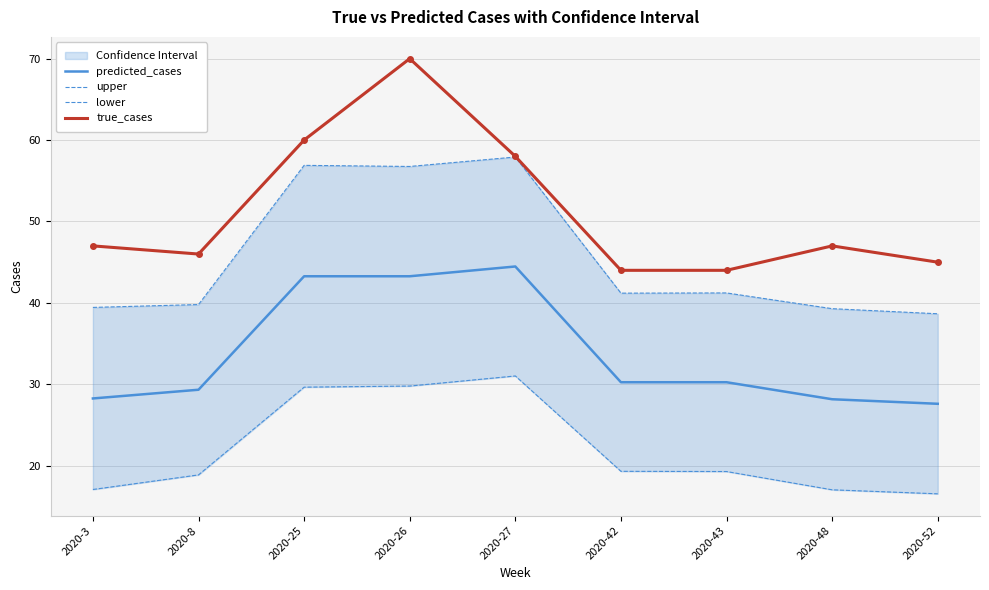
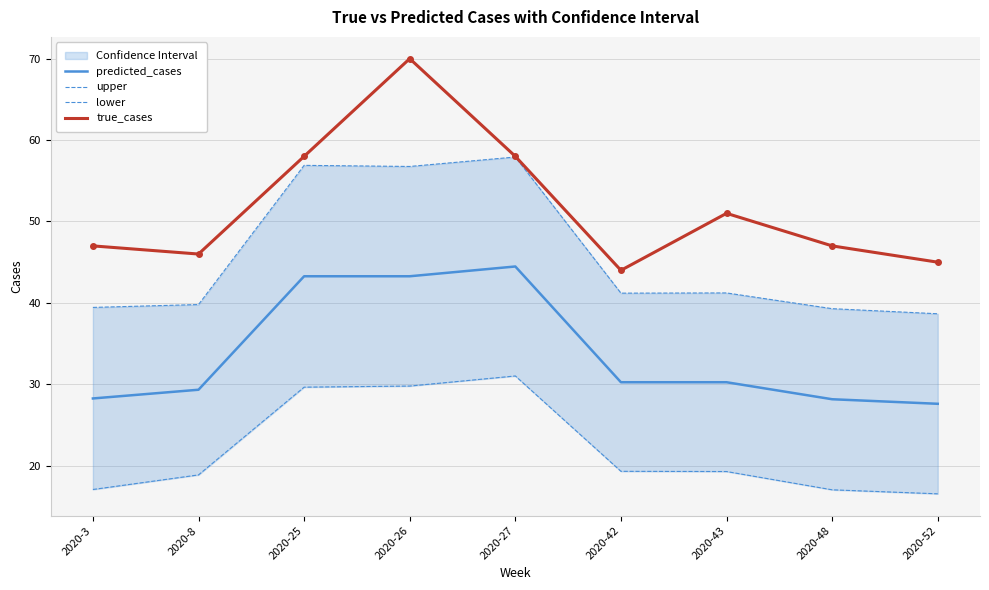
true_cases, 2020-25: 60 -> 58
true_cases, 2020-43: 44 -> 51
